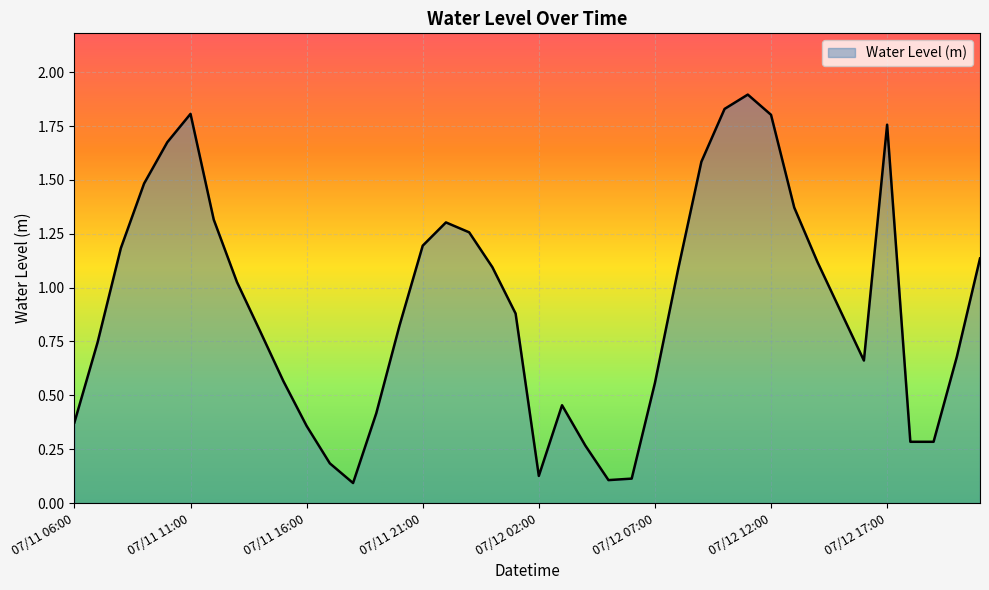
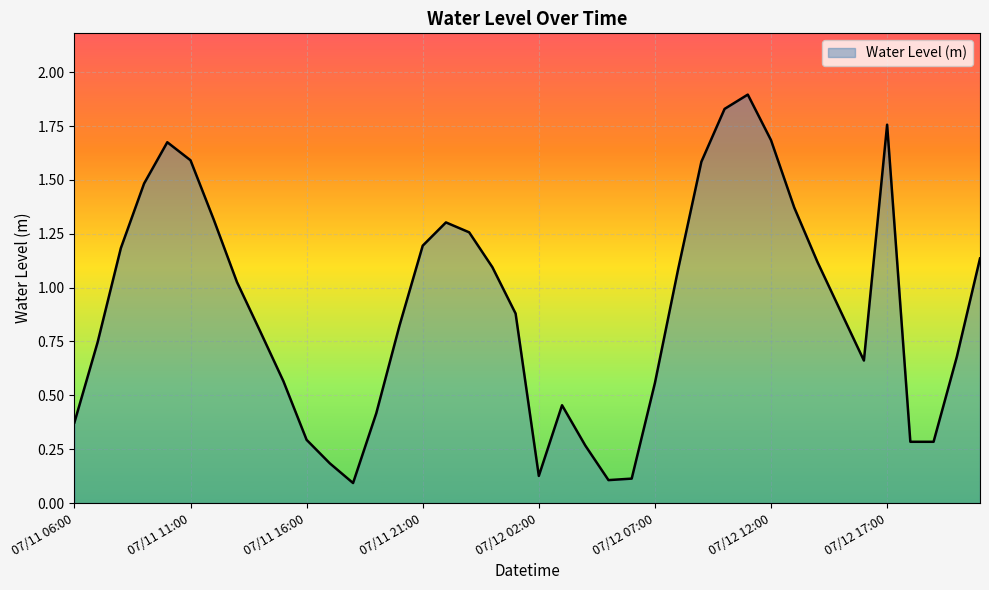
07/11 11:00: 1.81 -> 1.59
07/11 16:00: 0.36 -> 0.29
07/12 12:00: 1.80 -> 1.68
